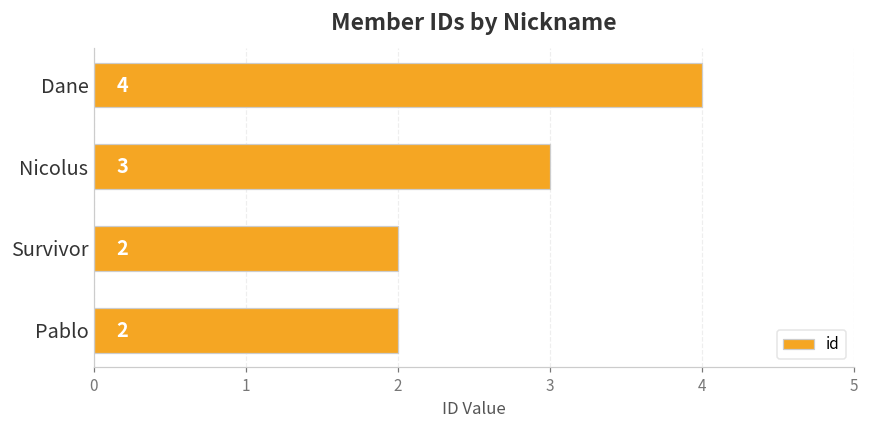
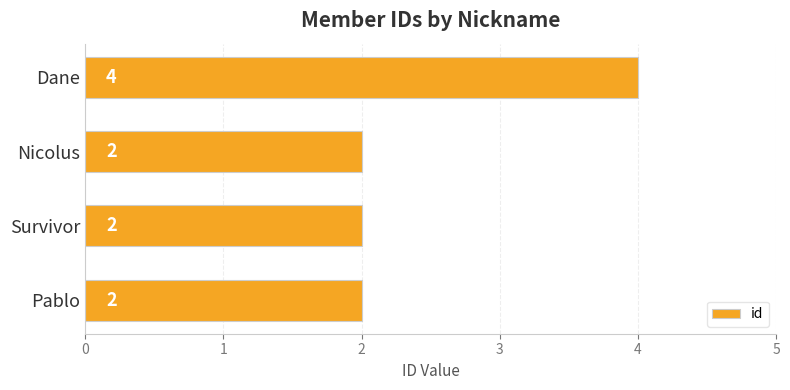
Nicolus: 3 -> 2
